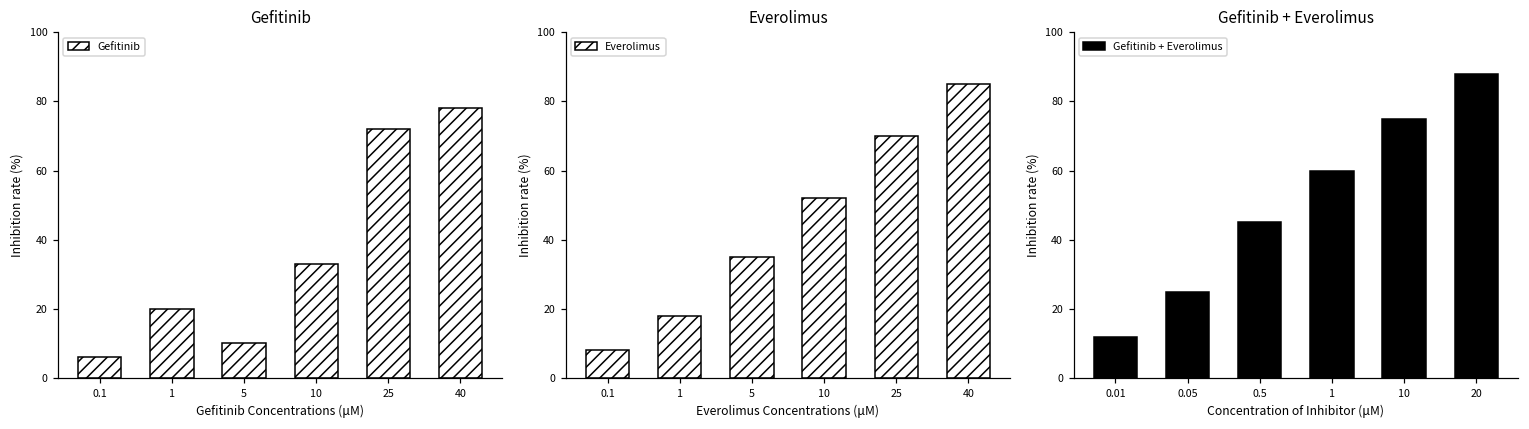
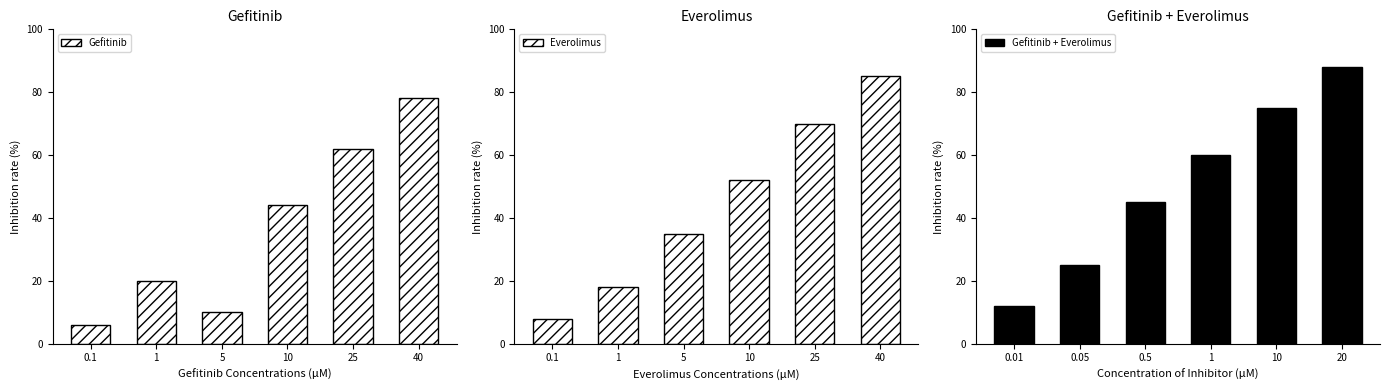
Gefitinib, 10: 33 -> 44
Gefitinib, 25: 72 -> 62
